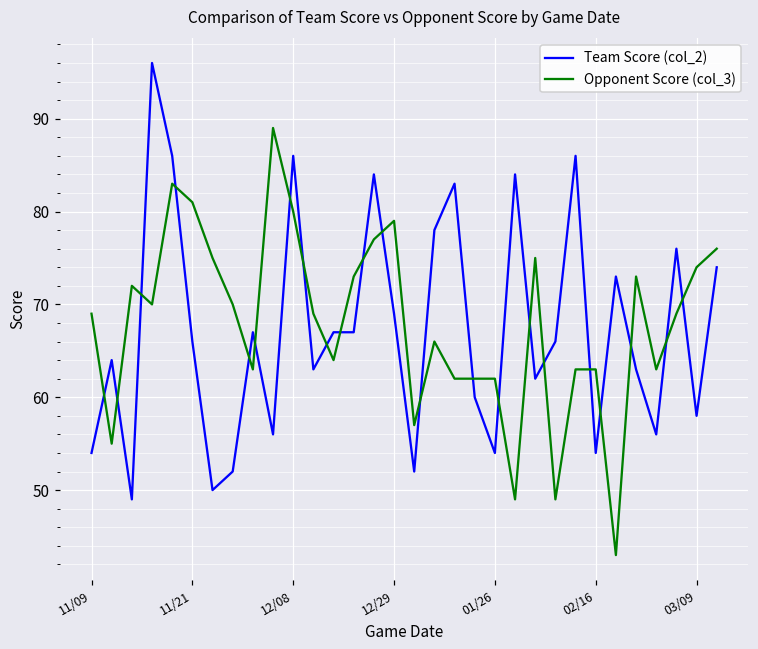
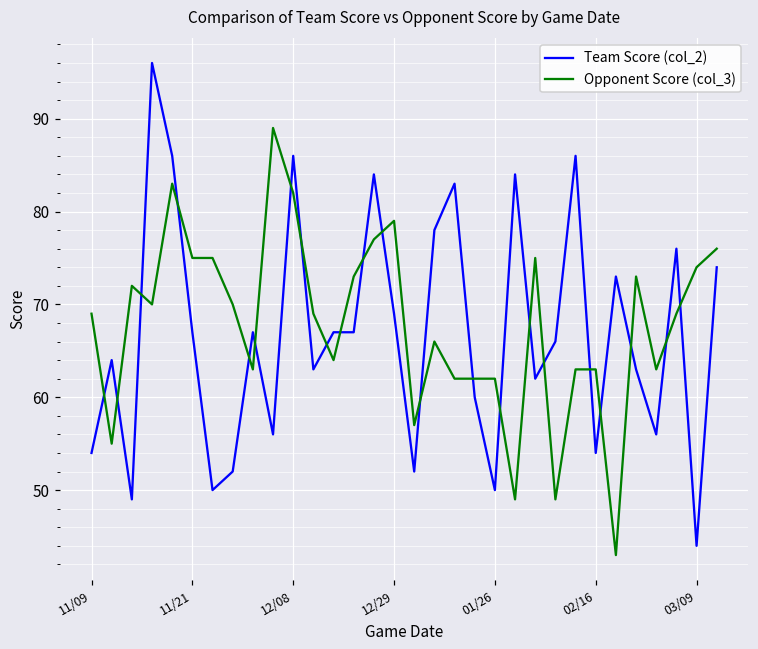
Team Score (col_2), 11/21: 66 -> 67
Opponent Score (col_3), 11/21: 81 -> 75
Opponent Score (col_3), 12/08: 80 -> 82
Team Score (col_2), 01/26: 54 -> 50
Team Score (col_2), 03/09: 58 -> 44
